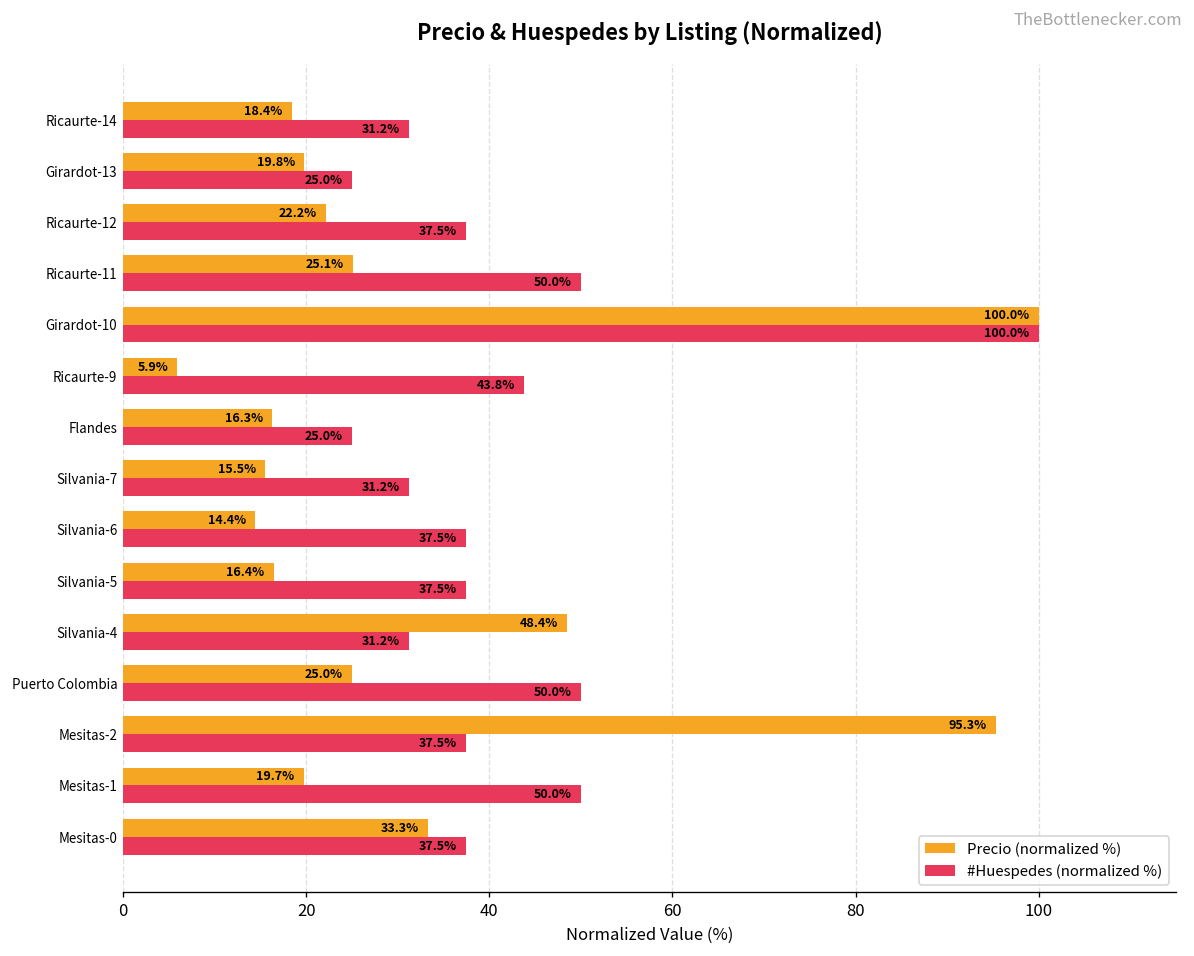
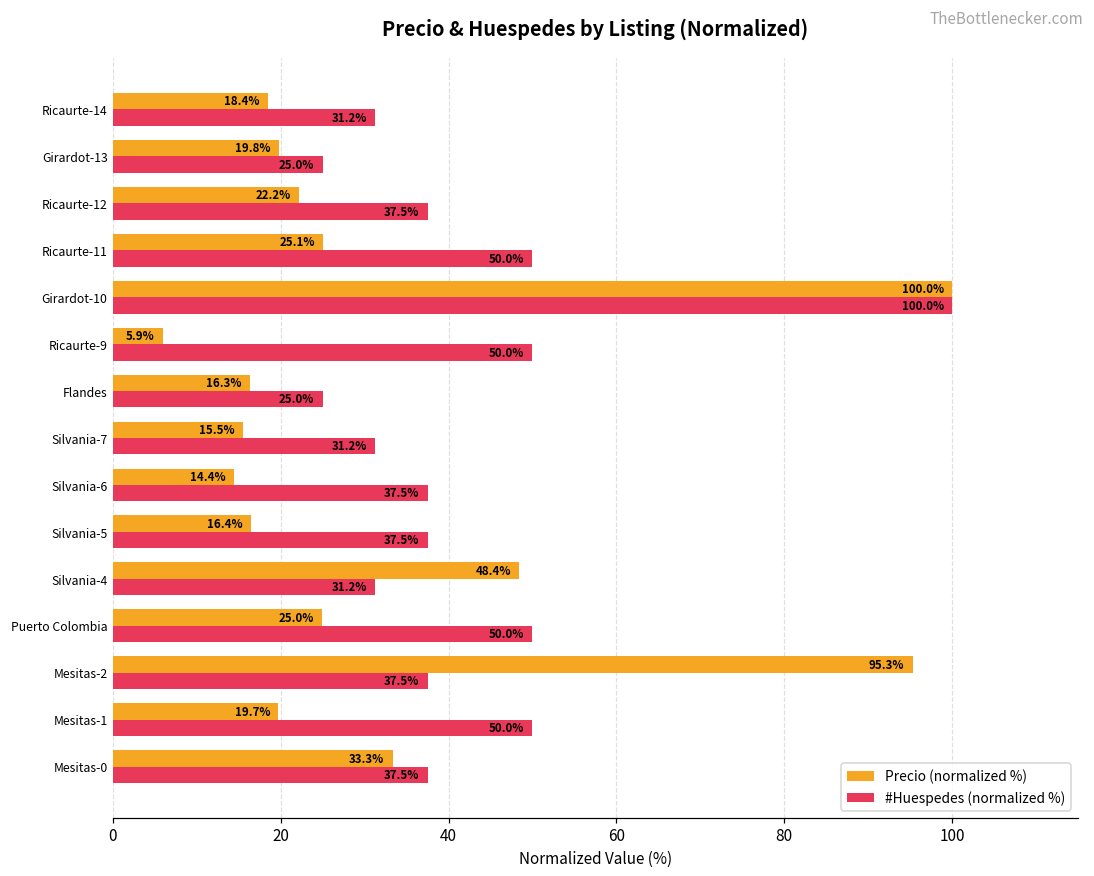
#Huespedes (normalized %), Ricaurte-9: 43.8% -> 50.0%
